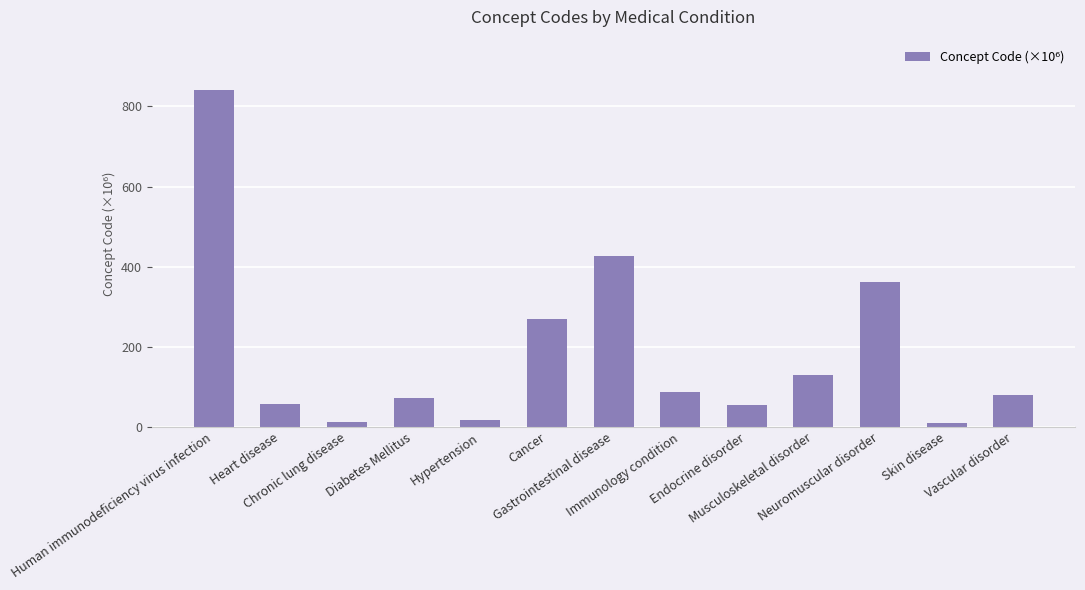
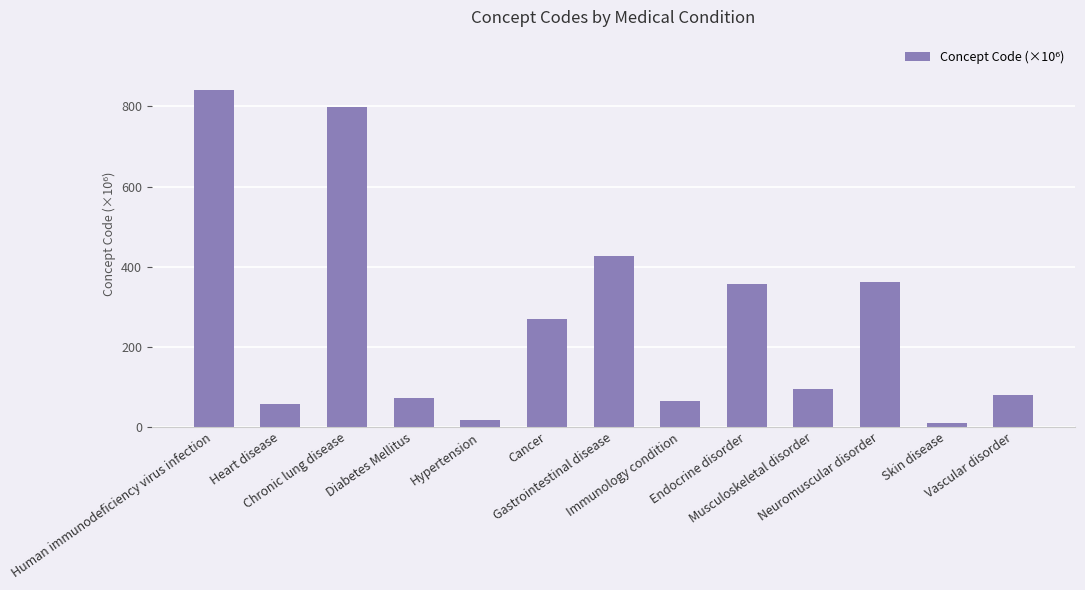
Chronic lung disease: 10 -> 800
Immunology condition: 90 -> 60
Endocrine disorder: 60 -> 360
Musculoskeletal disorder: 130 -> 90
